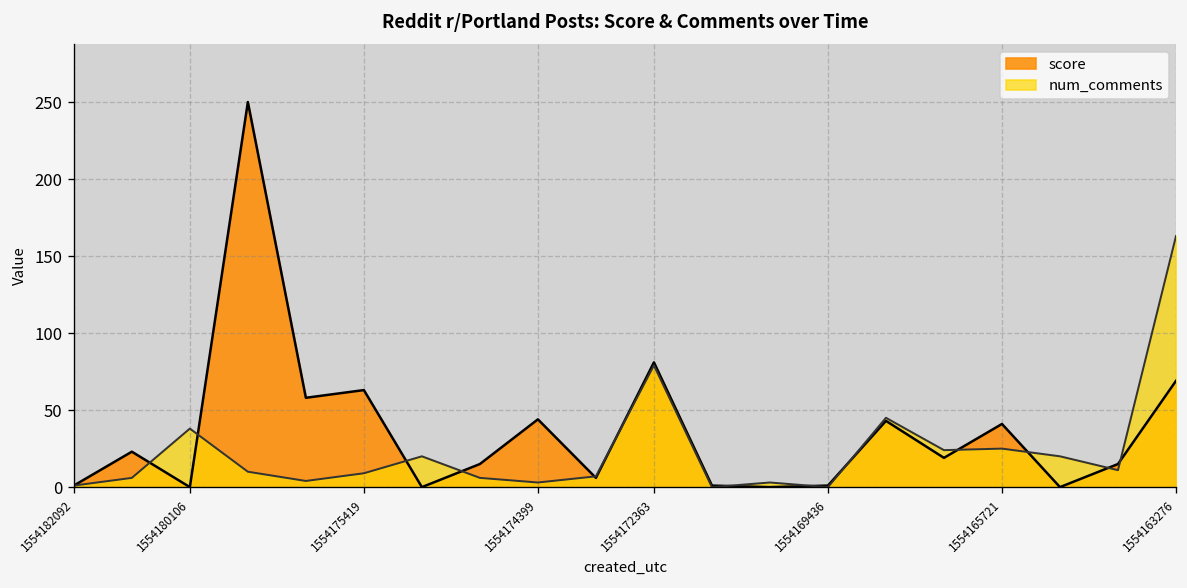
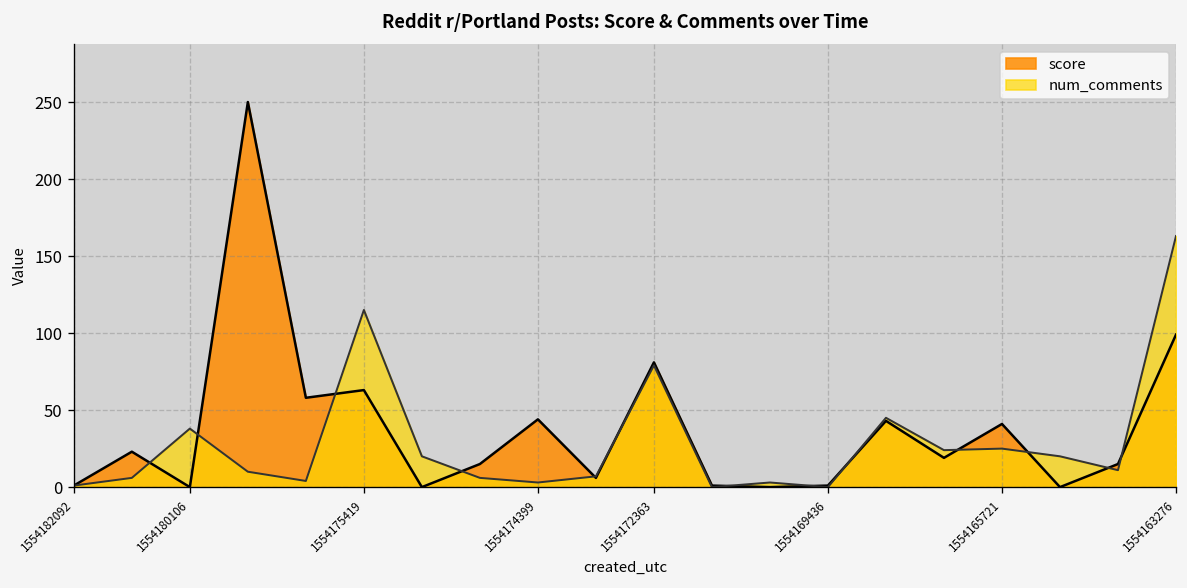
num_comments, 1554175419: 9 -> 115
score, 1554163276: 69 -> 99
